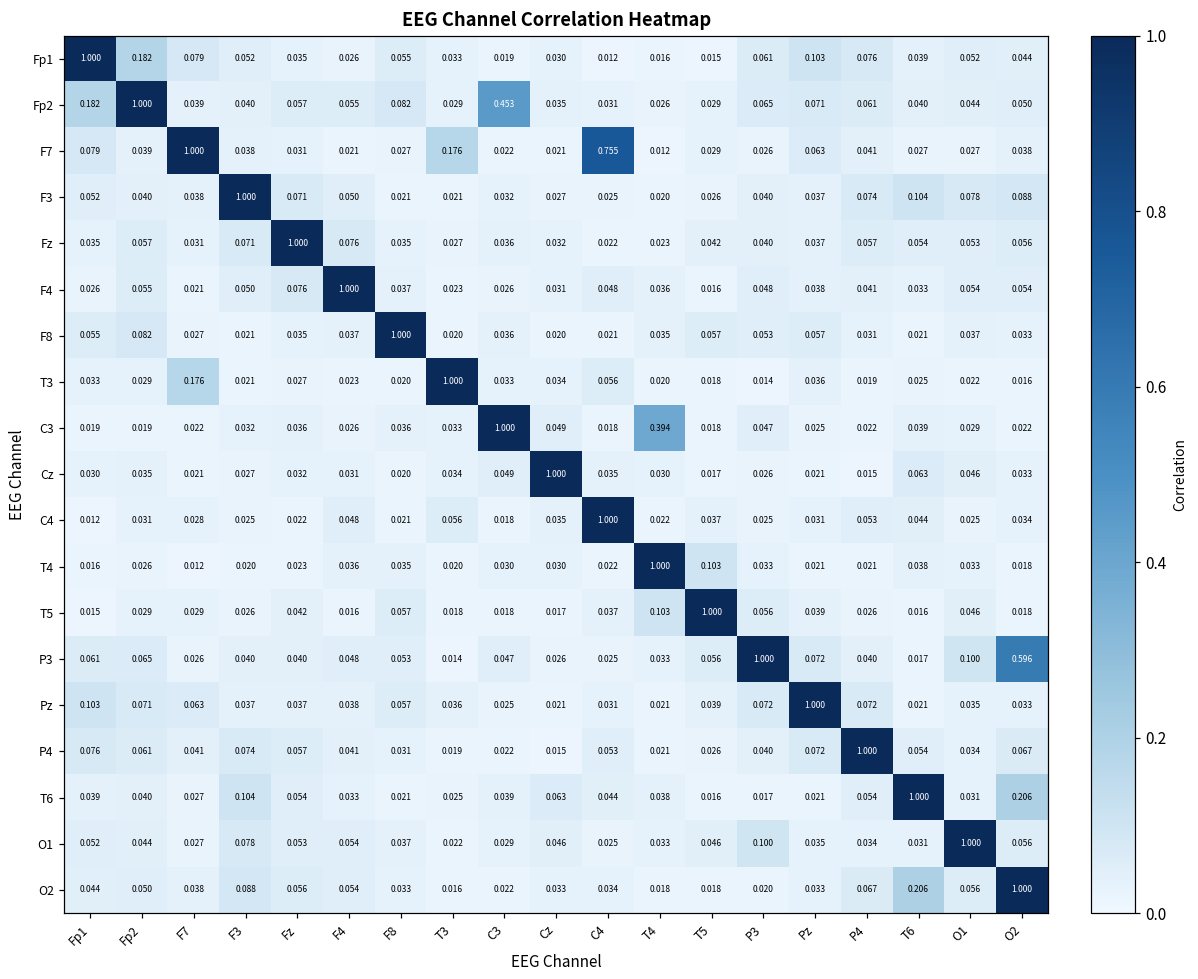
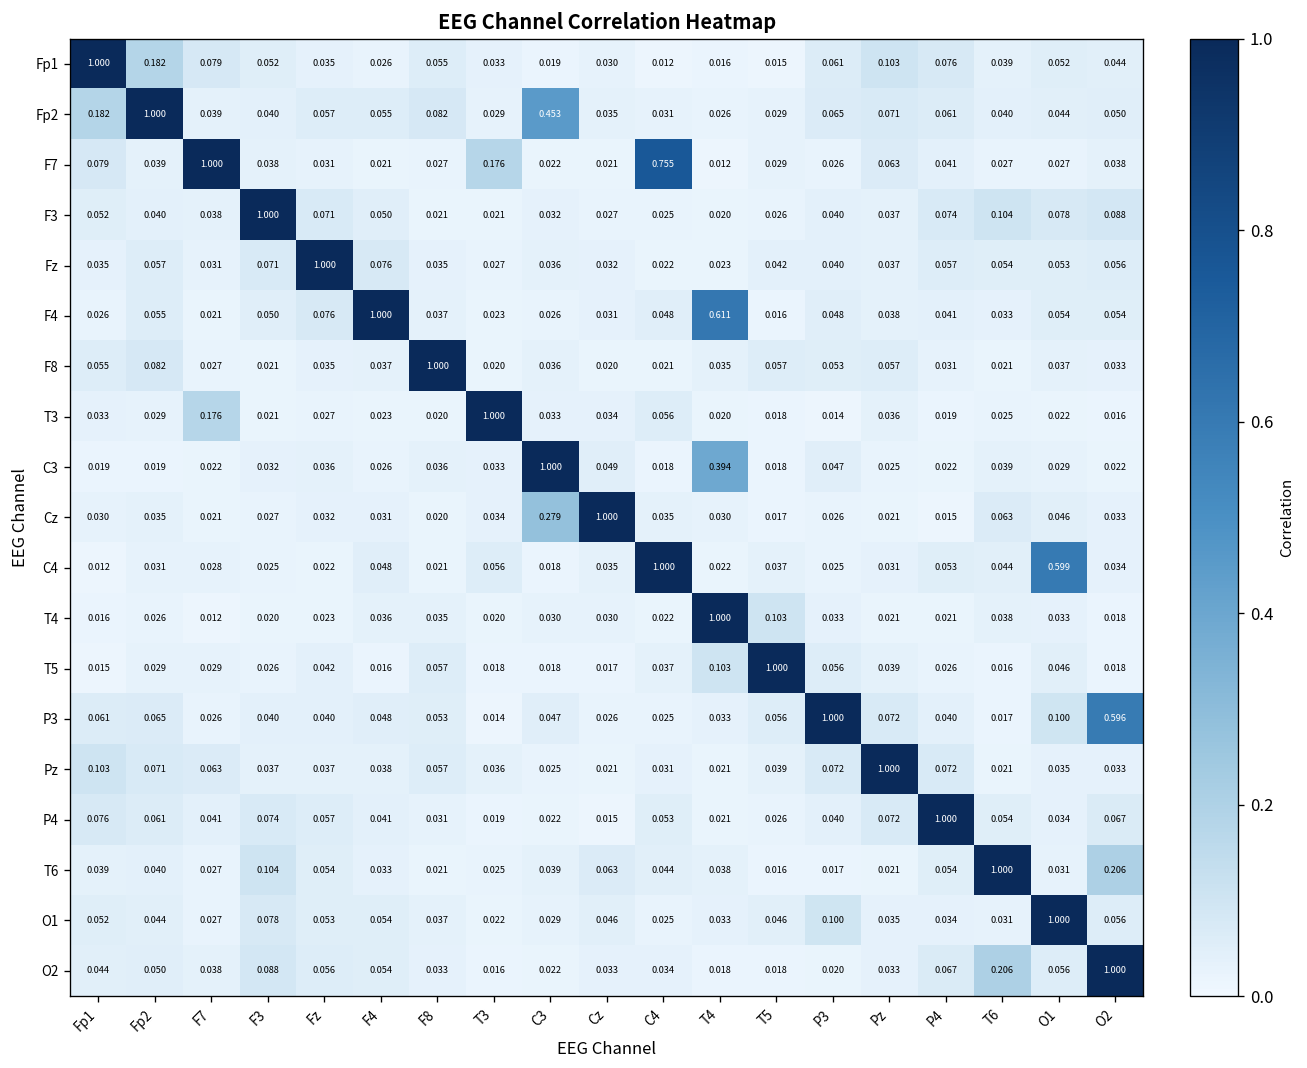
F4, T4: 0.036 -> 0.611
Cz, C3: 0.049 -> 0.279
C4, O1: 0.025 -> 0.599
